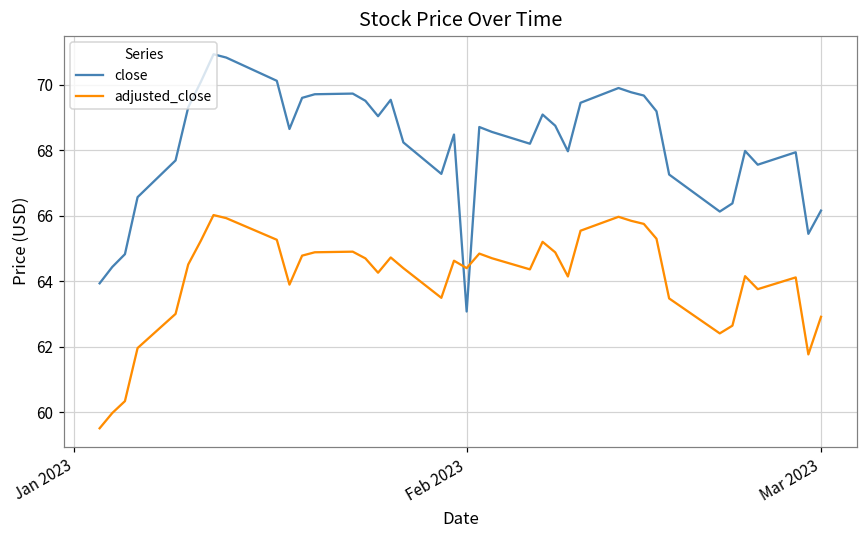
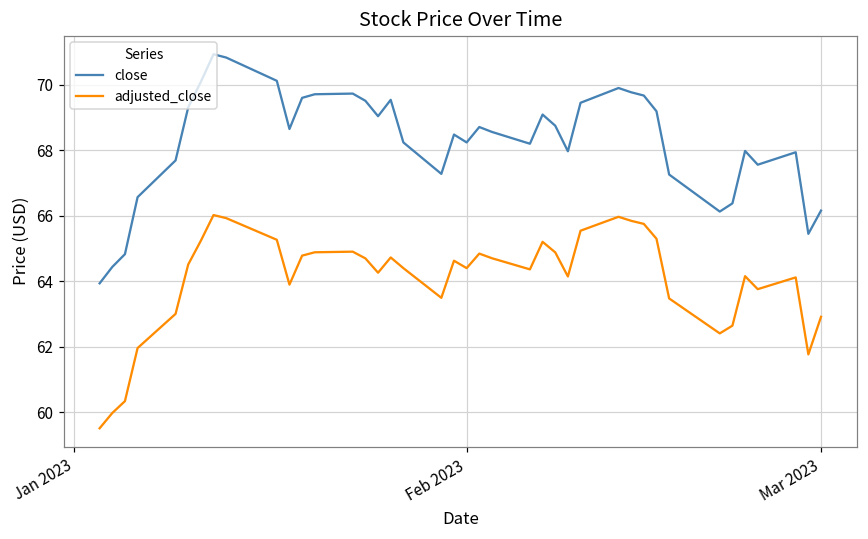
close, Feb 2023: 63.1 -> 68.2
